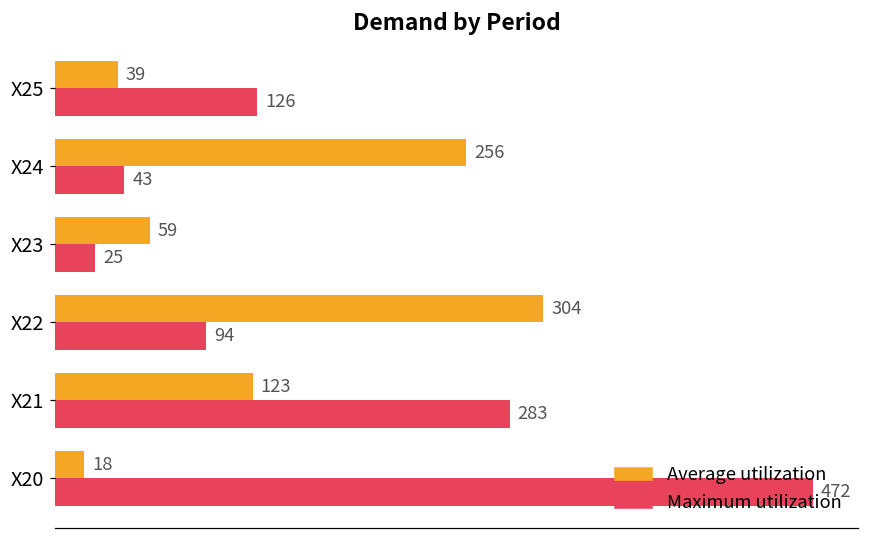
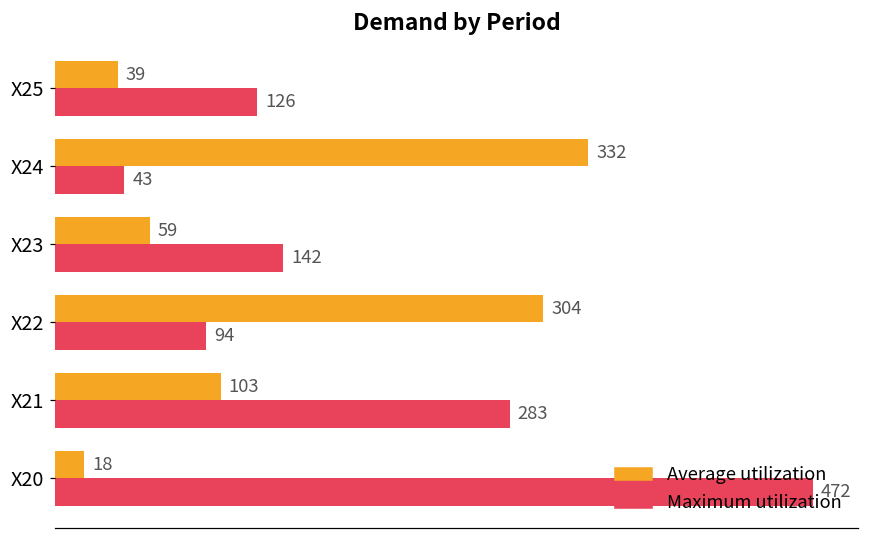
Average utilization, X24: 256 -> 332
Maximum utilization, X23: 25 -> 142
Average utilization, X21: 123 -> 103
